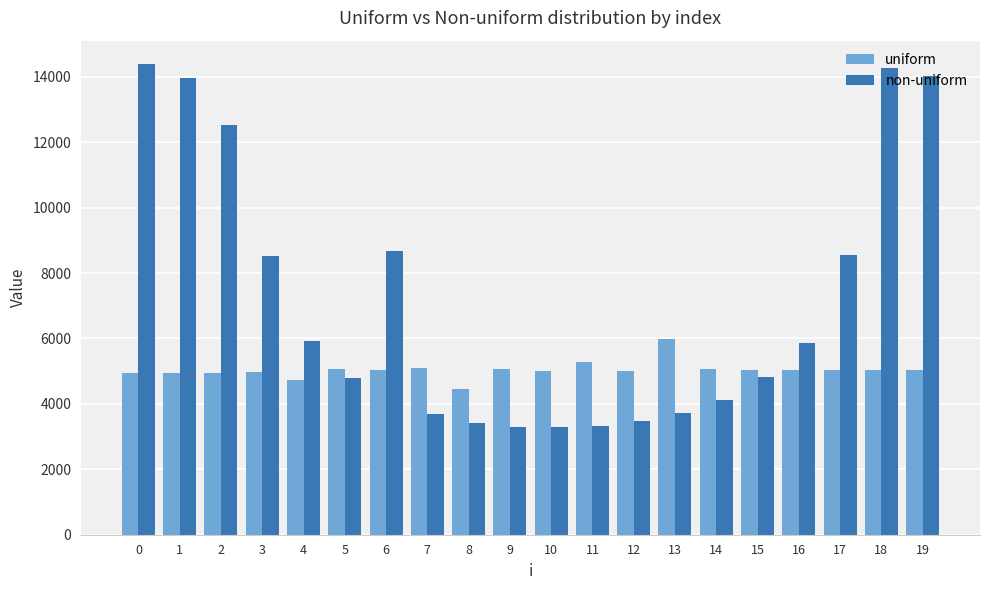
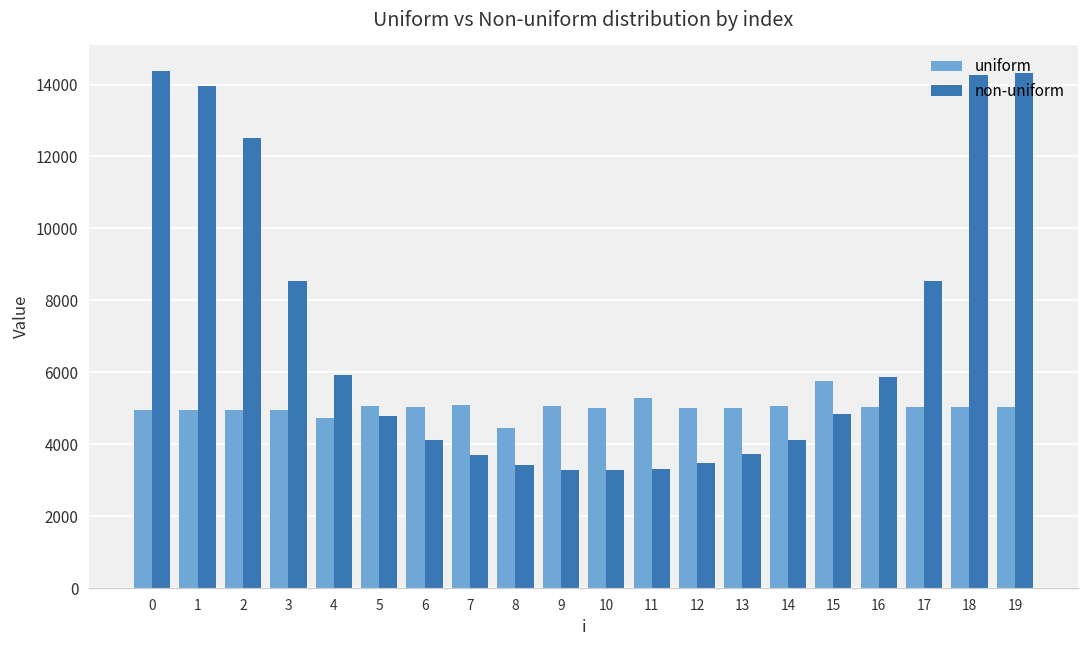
non-uniform, 6: 8700 -> 4100
uniform, 13: 6000 -> 5000
uniform, 15: 5000 -> 5800
non-uniform, 19: 14000 -> 14300
